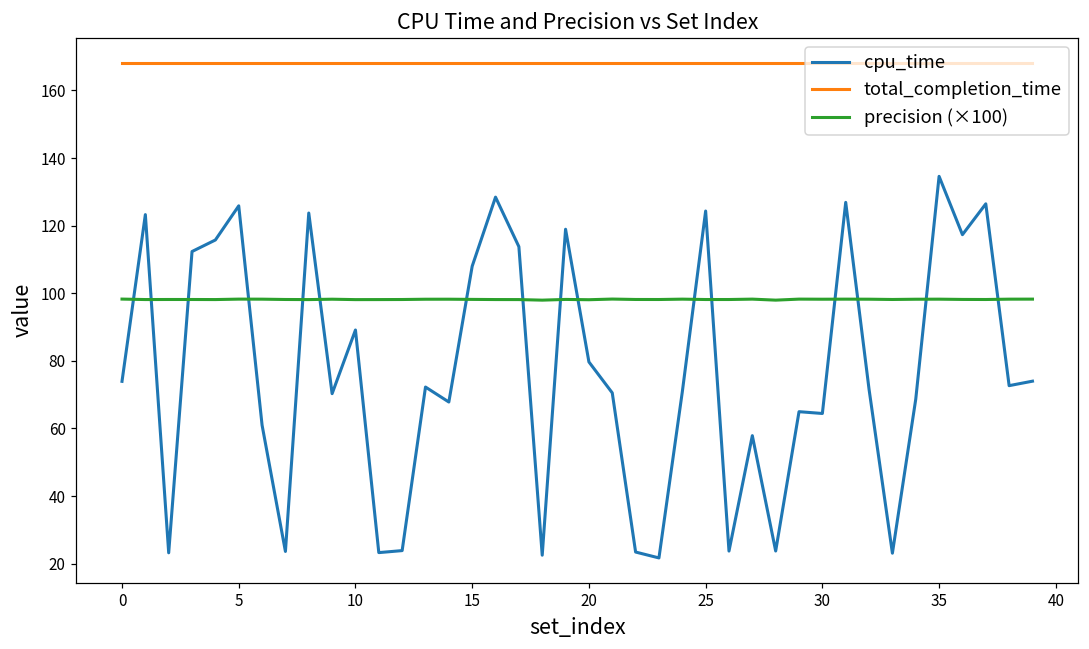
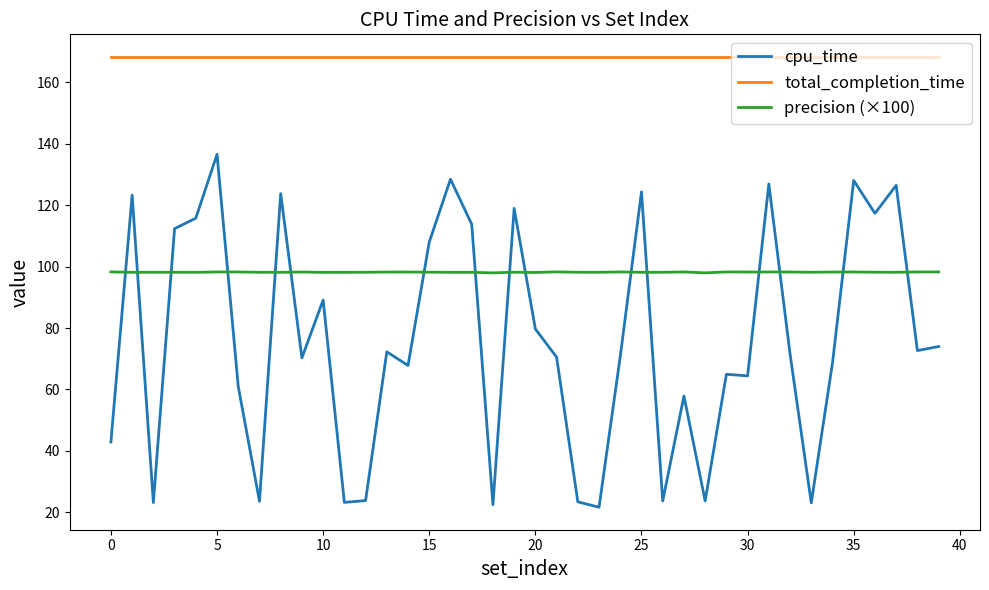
cpu_time, 0: 74 -> 43
cpu_time, 5: 126 -> 137
cpu_time, 35: 135 -> 128
